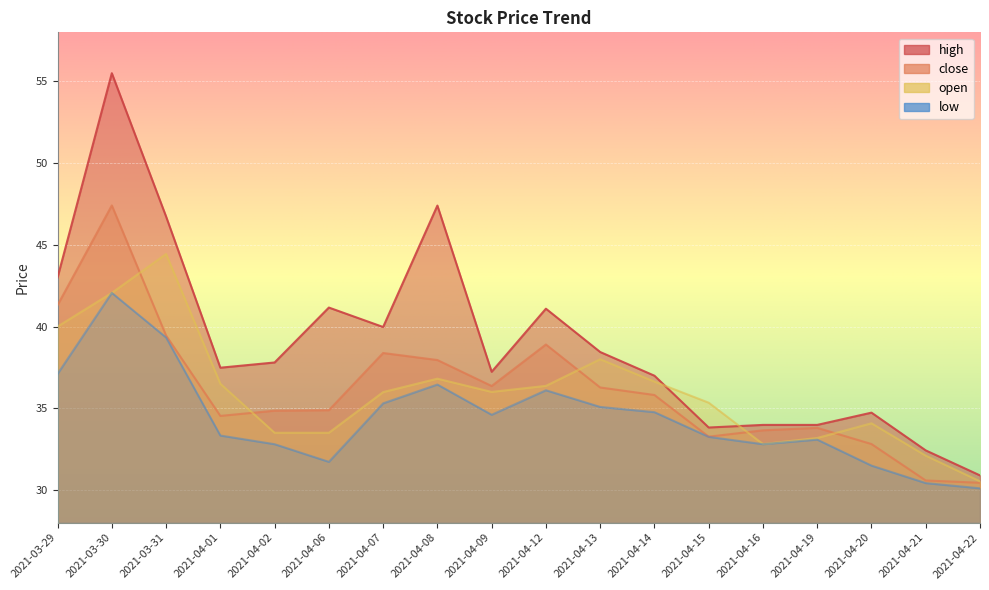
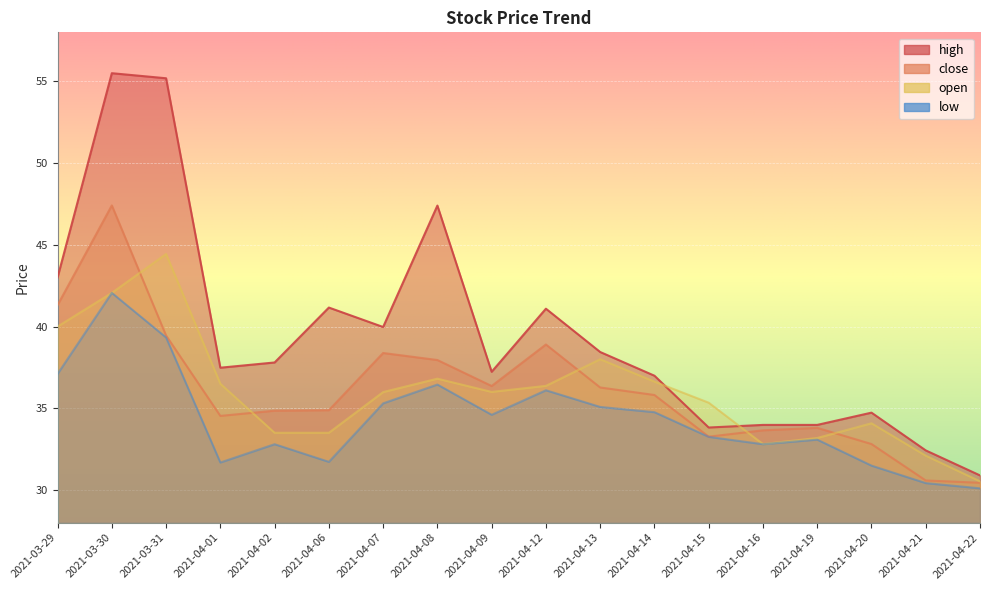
high, 2021-03-31: 46.7 -> 55.2
low, 2021-04-01: 33.3 -> 31.7
